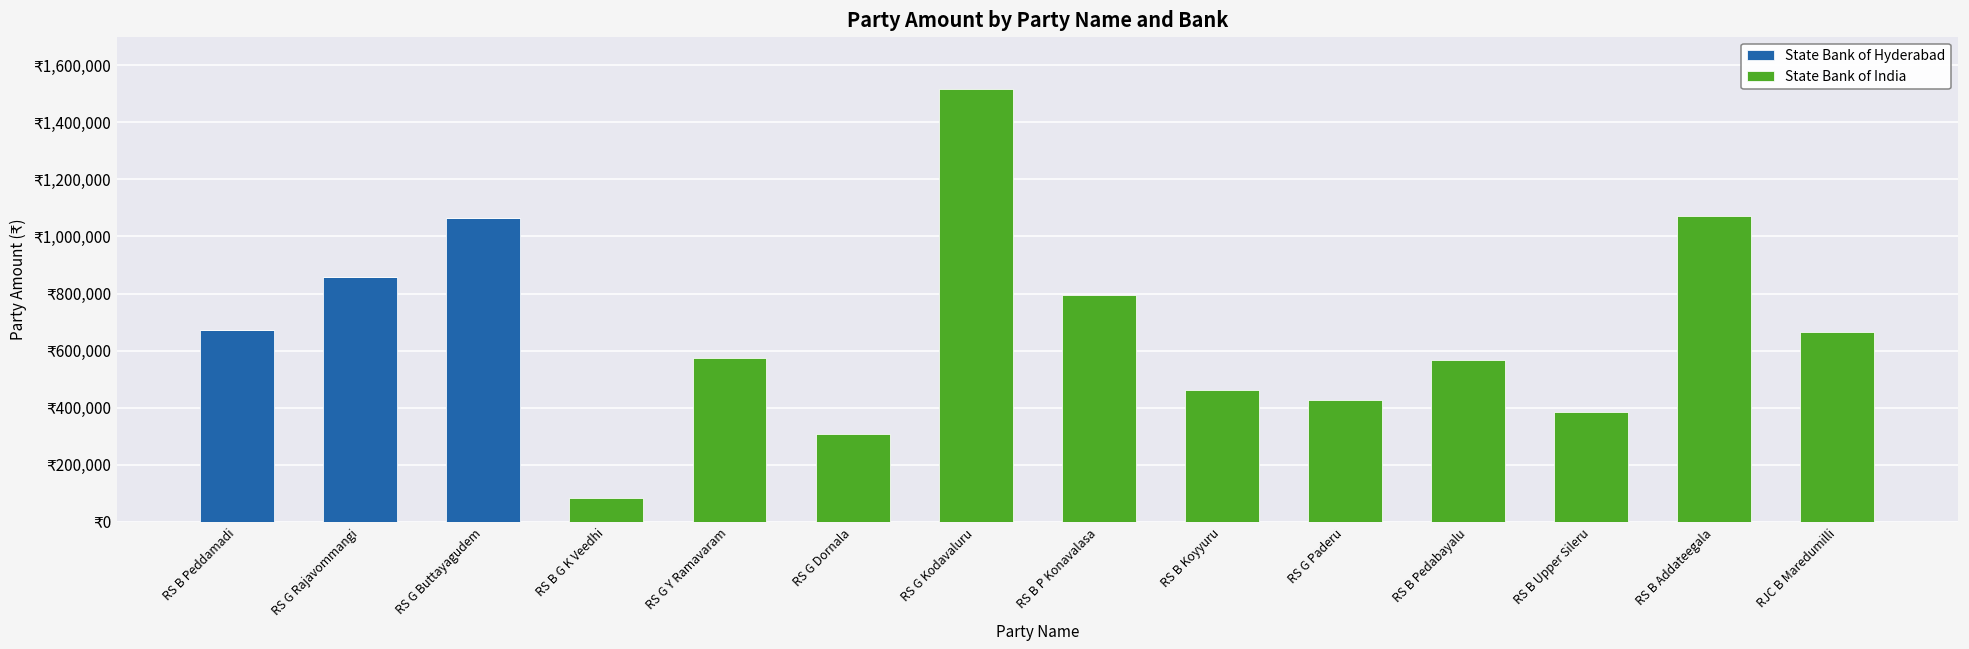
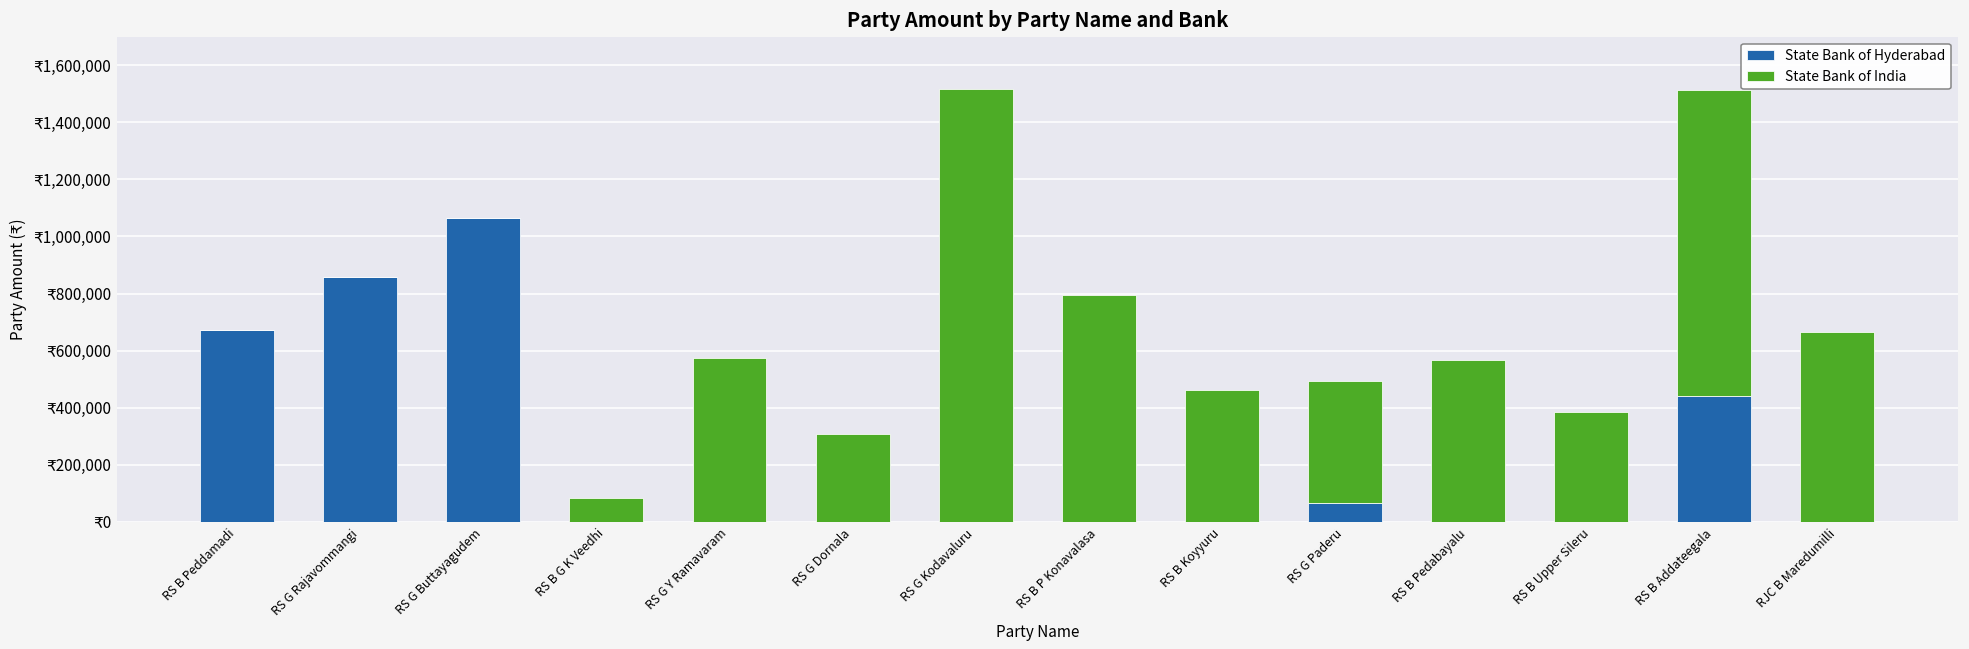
State Bank of Hyderabad, RS G Paderu: ₹0 -> ₹70,000
State Bank of Hyderabad, RS B Addateegala: ₹0 -> ₹440,000
